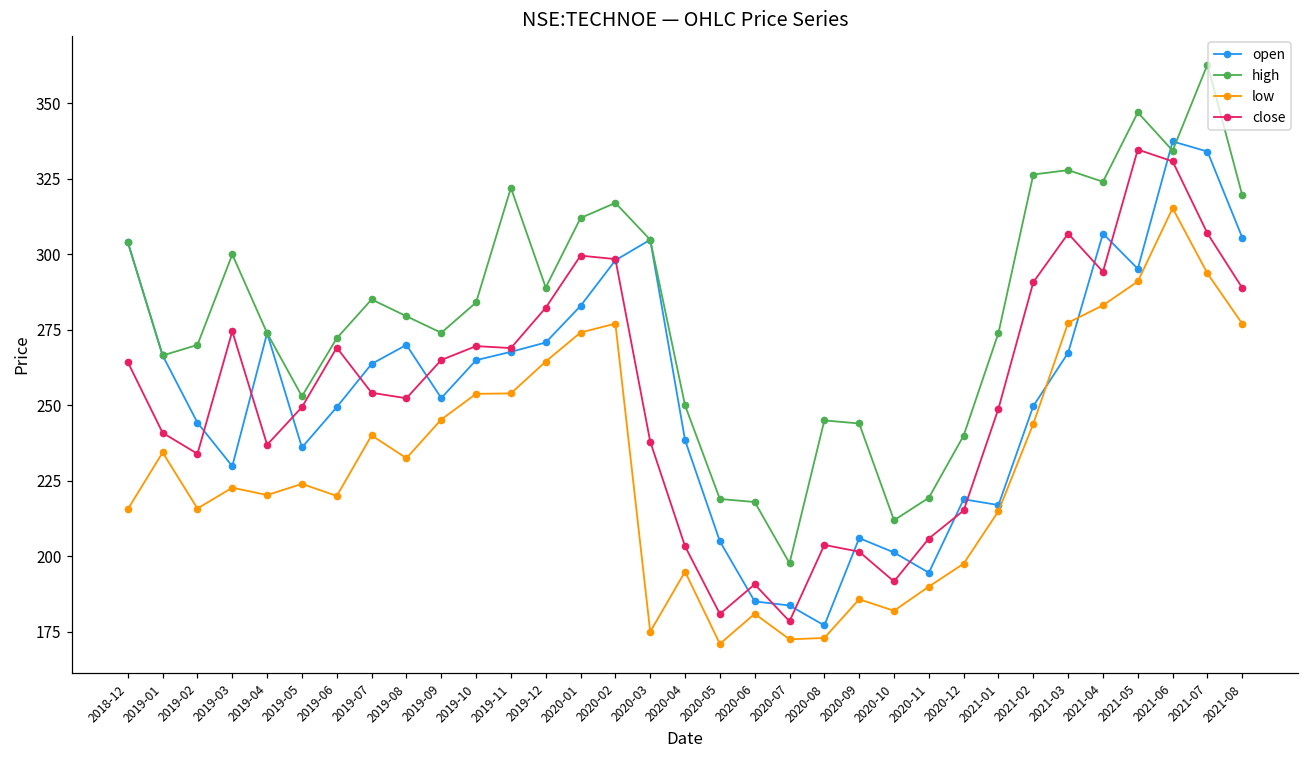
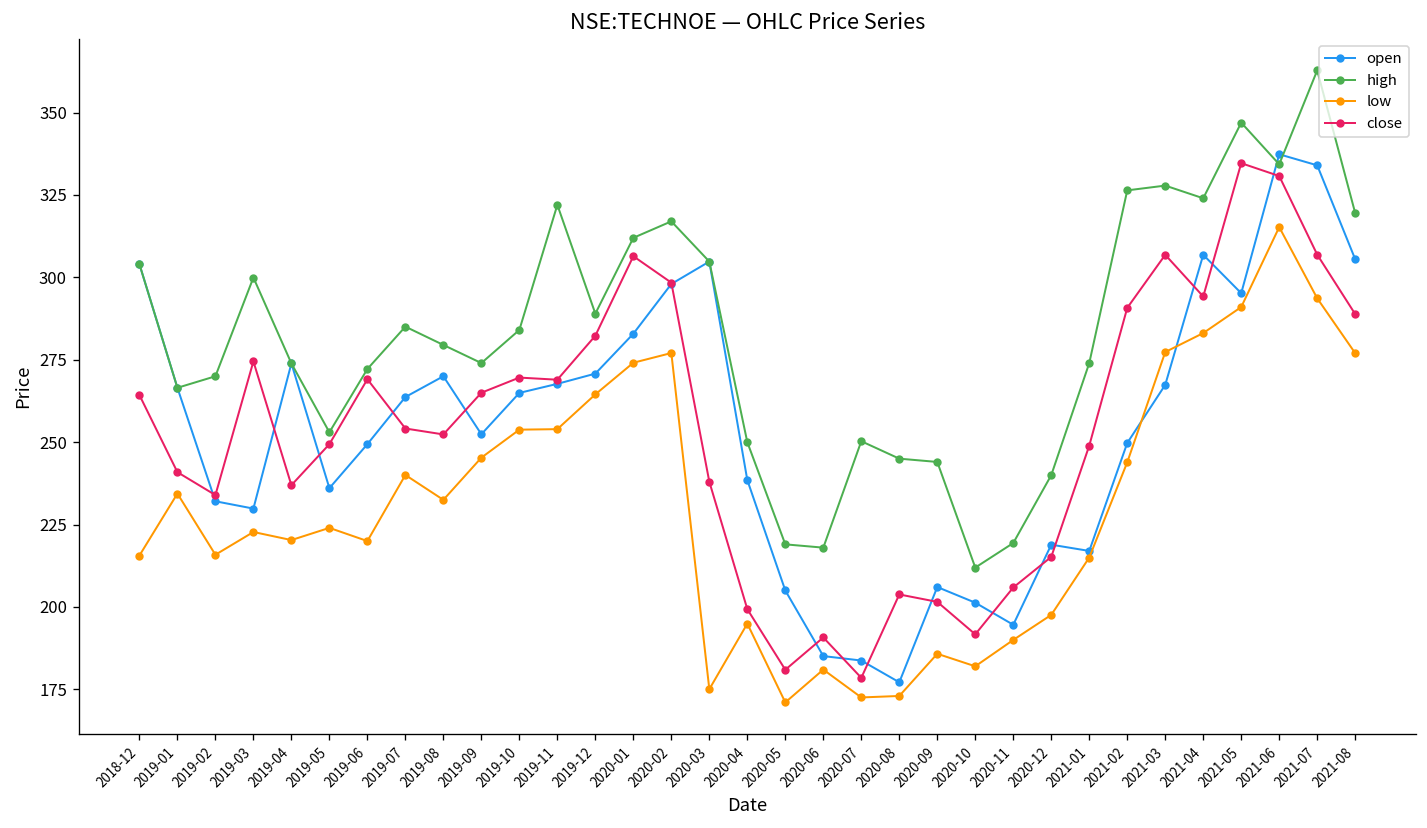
open, 2019-02: 244 -> 232
close, 2020-01: 300 -> 306
close, 2020-04: 203 -> 199
high, 2020-07: 198 -> 250
